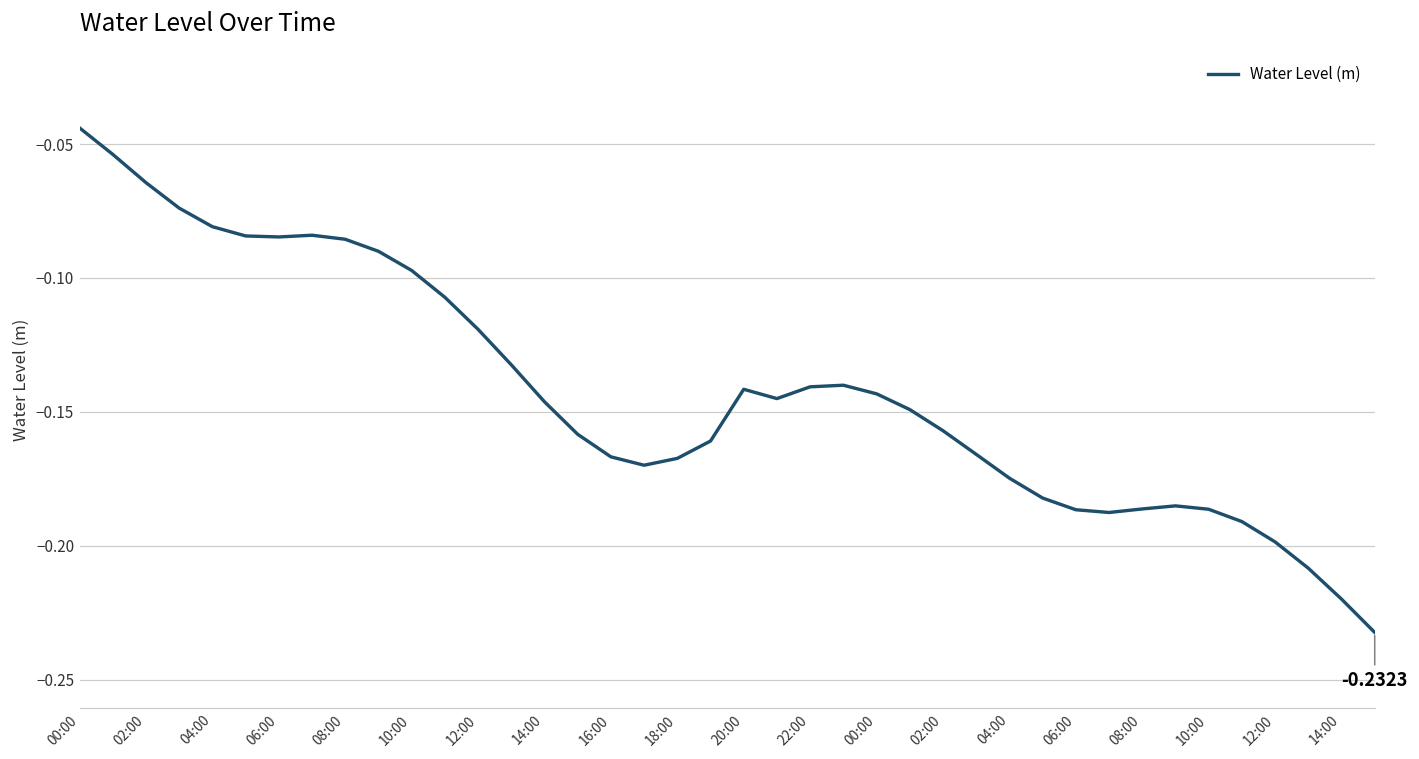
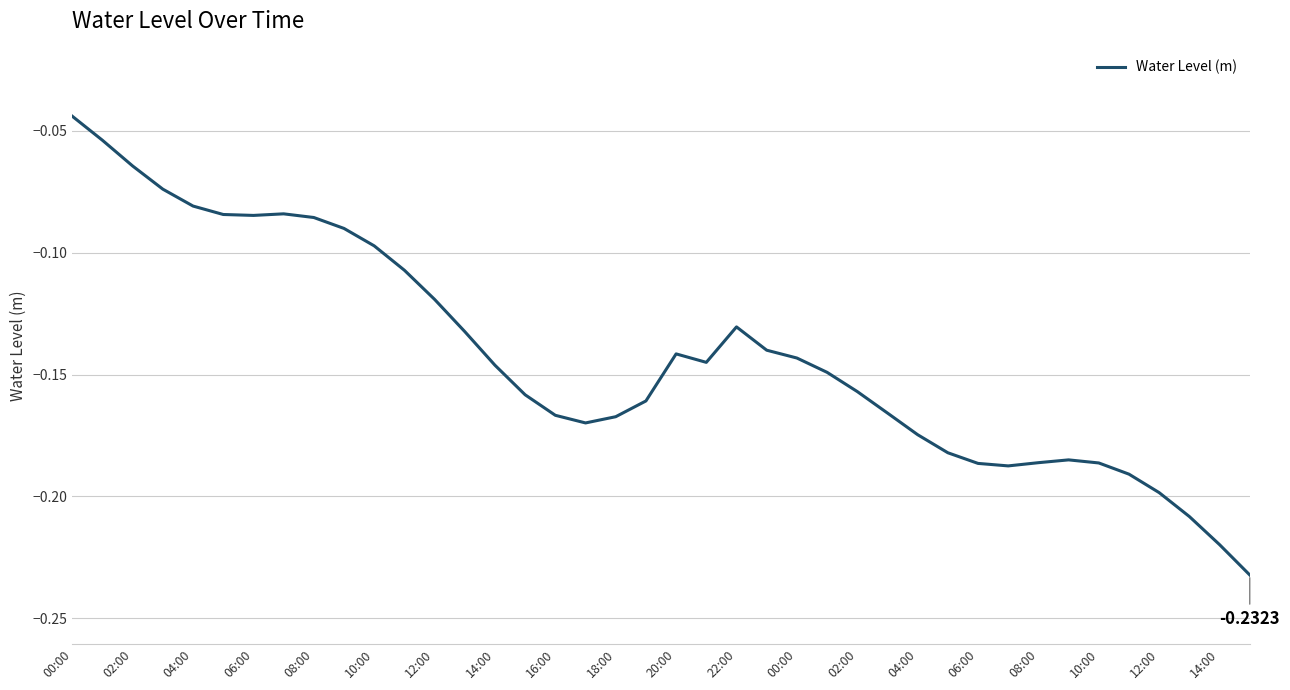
22:00: -0.141 -> -0.130
